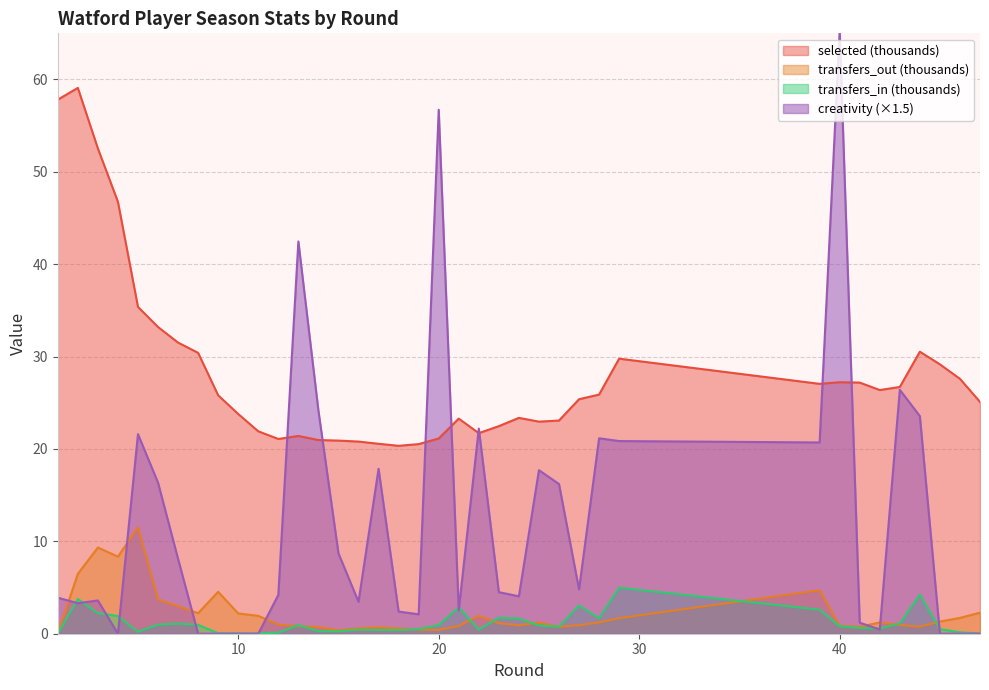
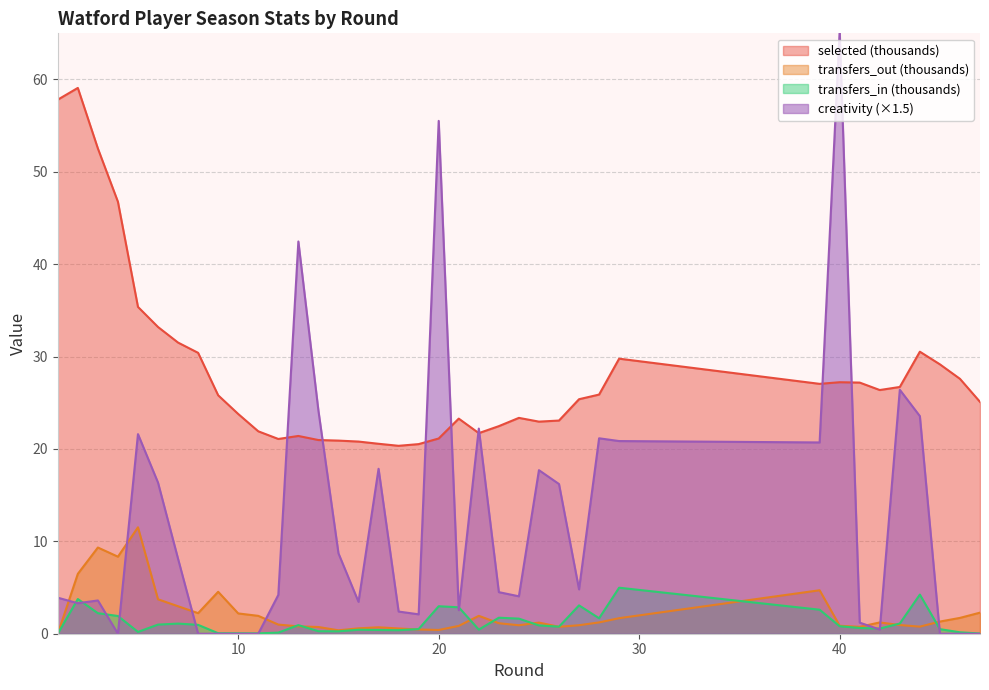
transfers_in (thousands), 20: 1 -> 3
creativity (×1.5), 20: 57 -> 56
